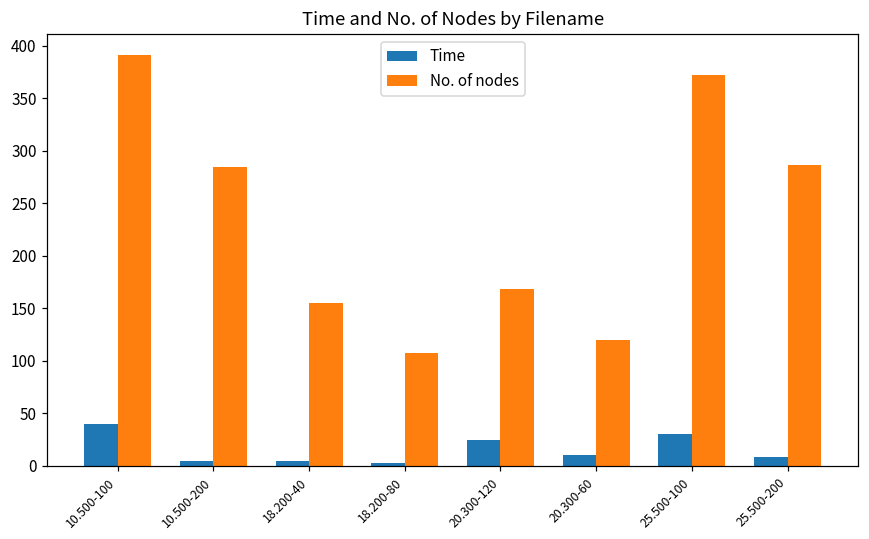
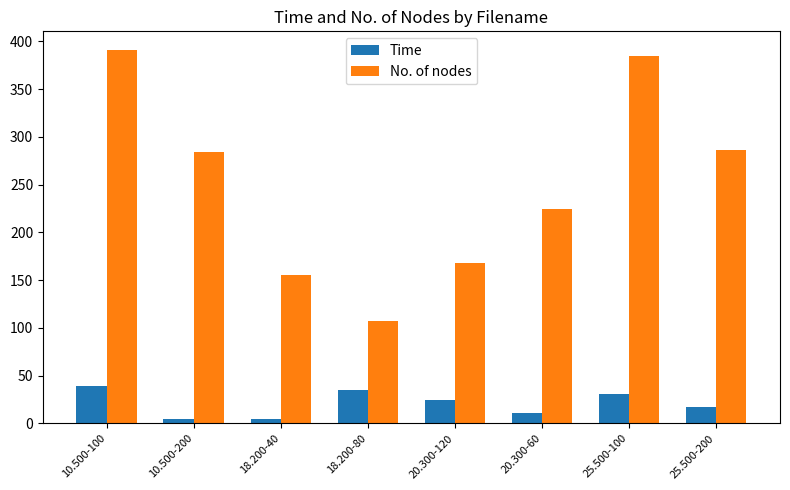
Time, 18.200-80: 0 -> 30
No. of nodes, 20.300-60: 120 -> 230
No. of nodes, 25.500-100: 370 -> 390
Time, 25.500-200: 10 -> 20
